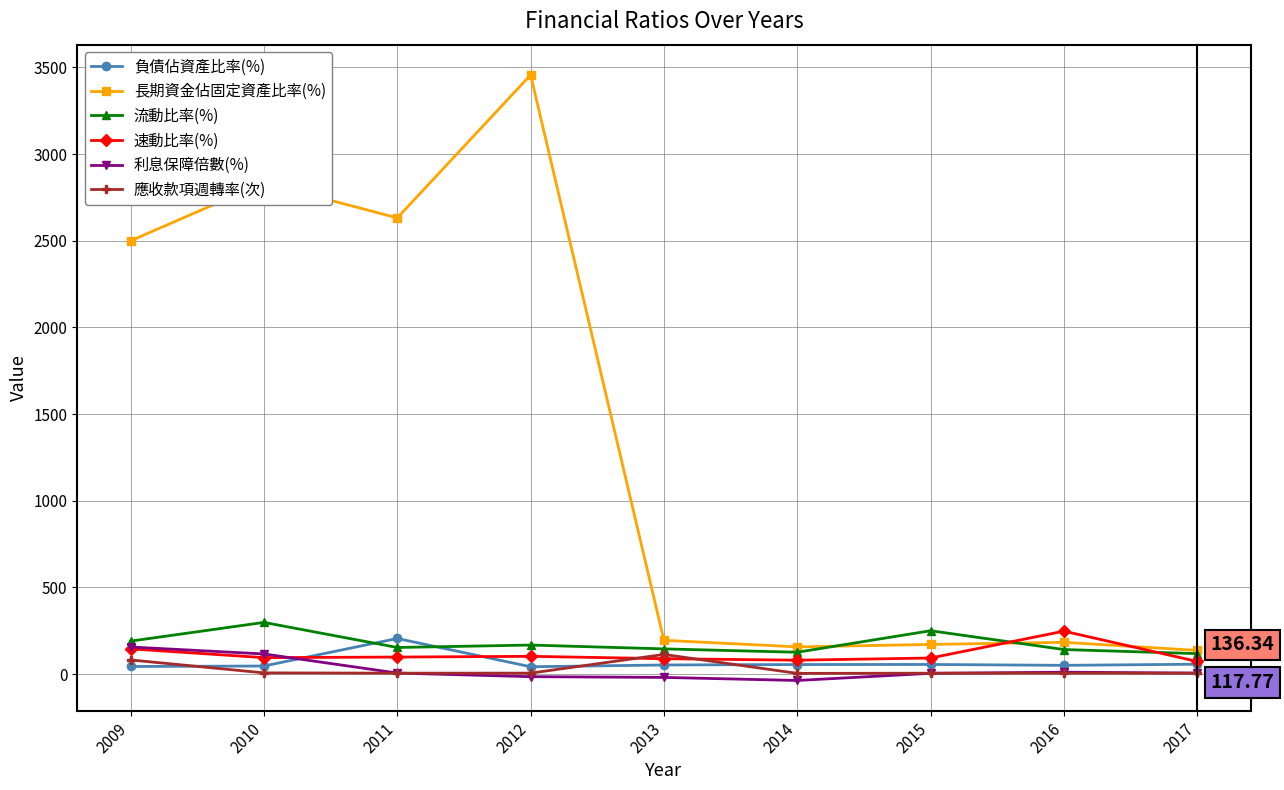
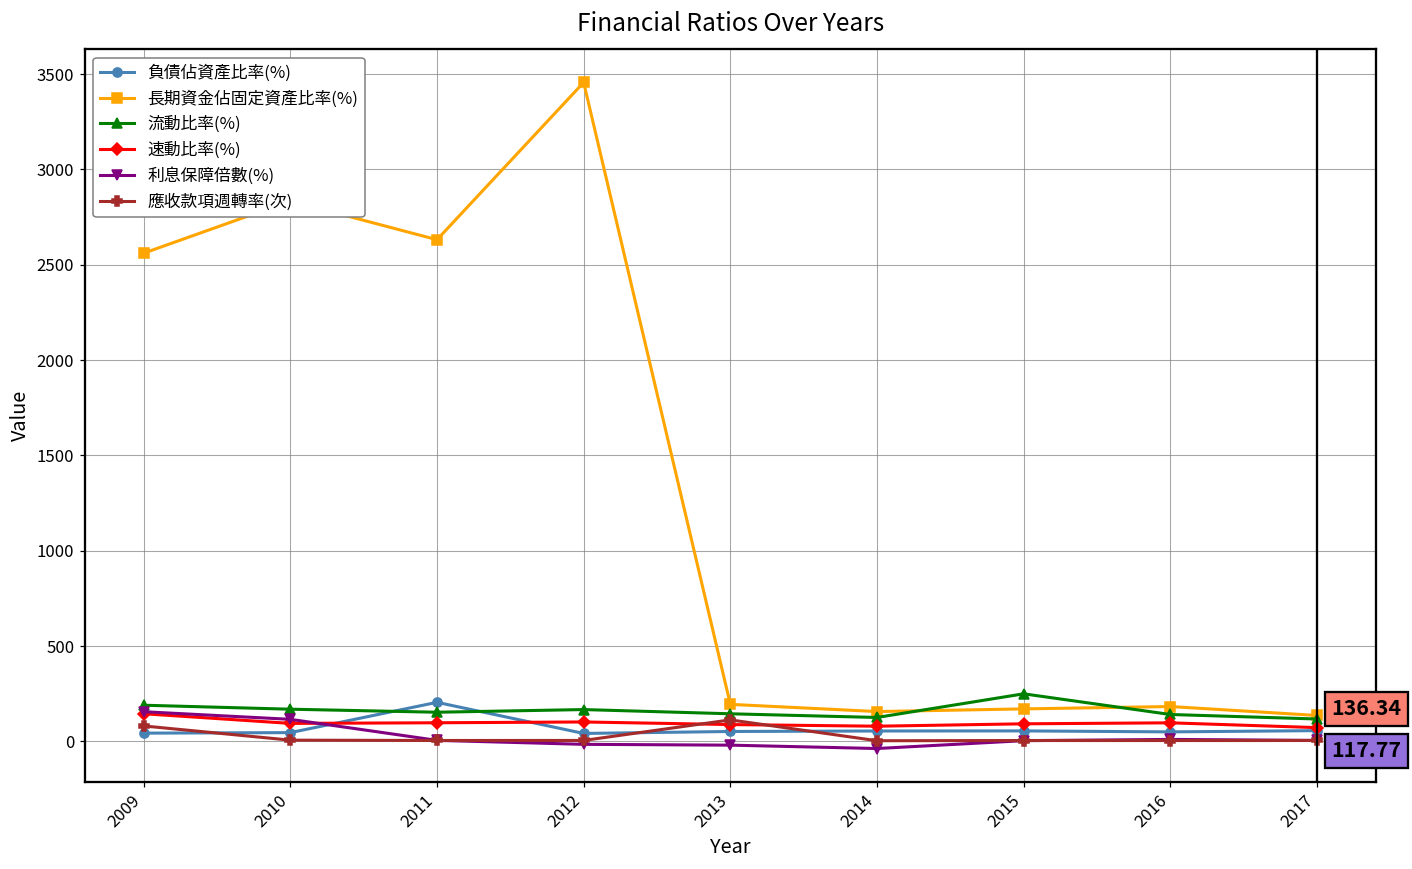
長期資金佔固定資產比率(%), 2009: 2500 -> 2560
流動比率(%), 2010: 300 -> 170
速動比率(%), 2016: 250 -> 100
